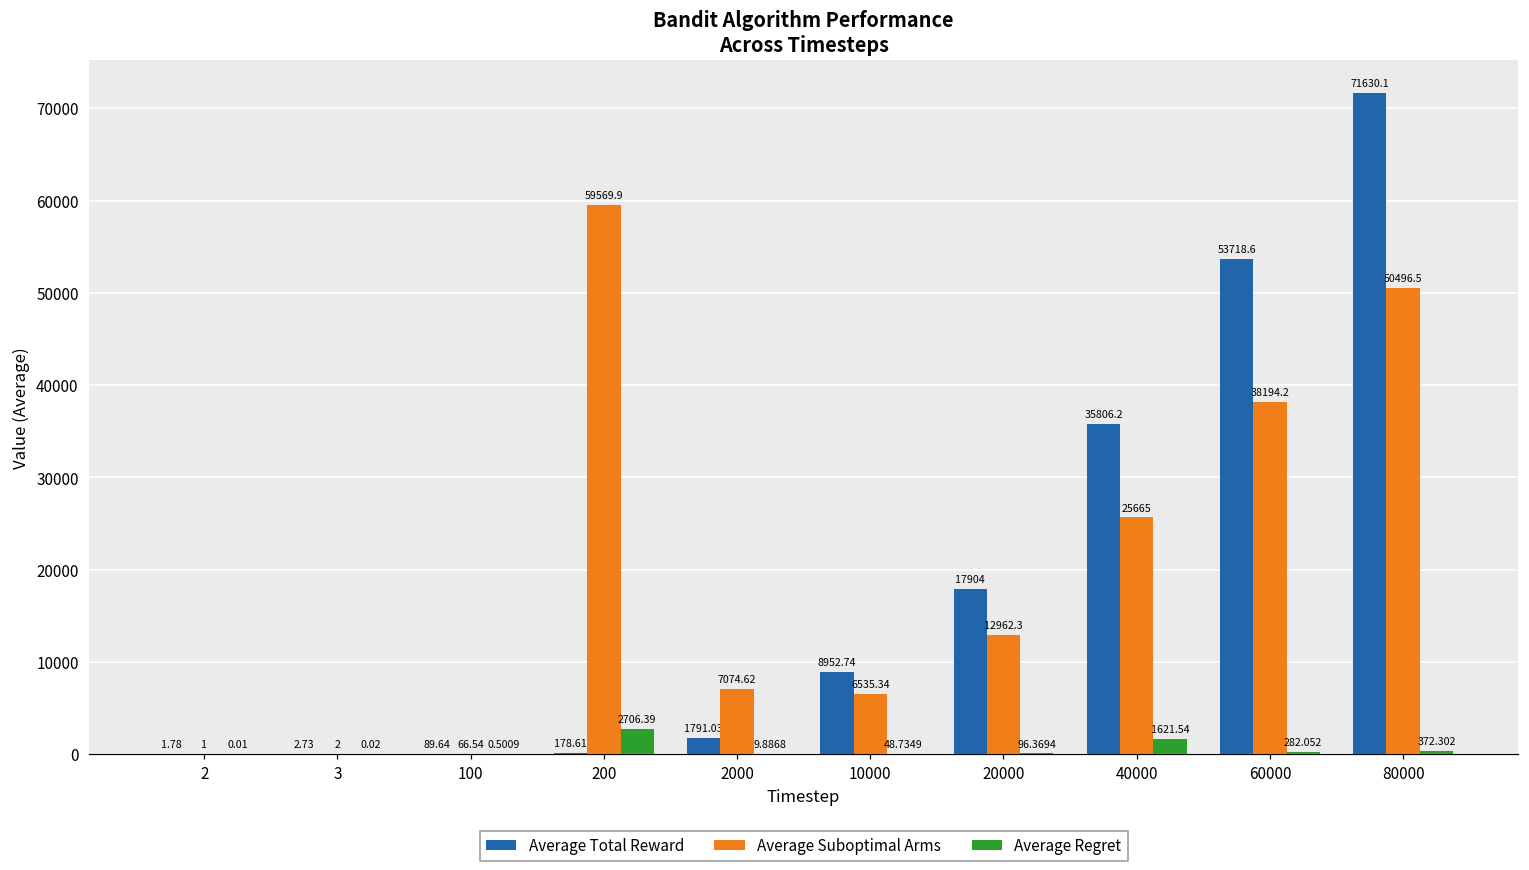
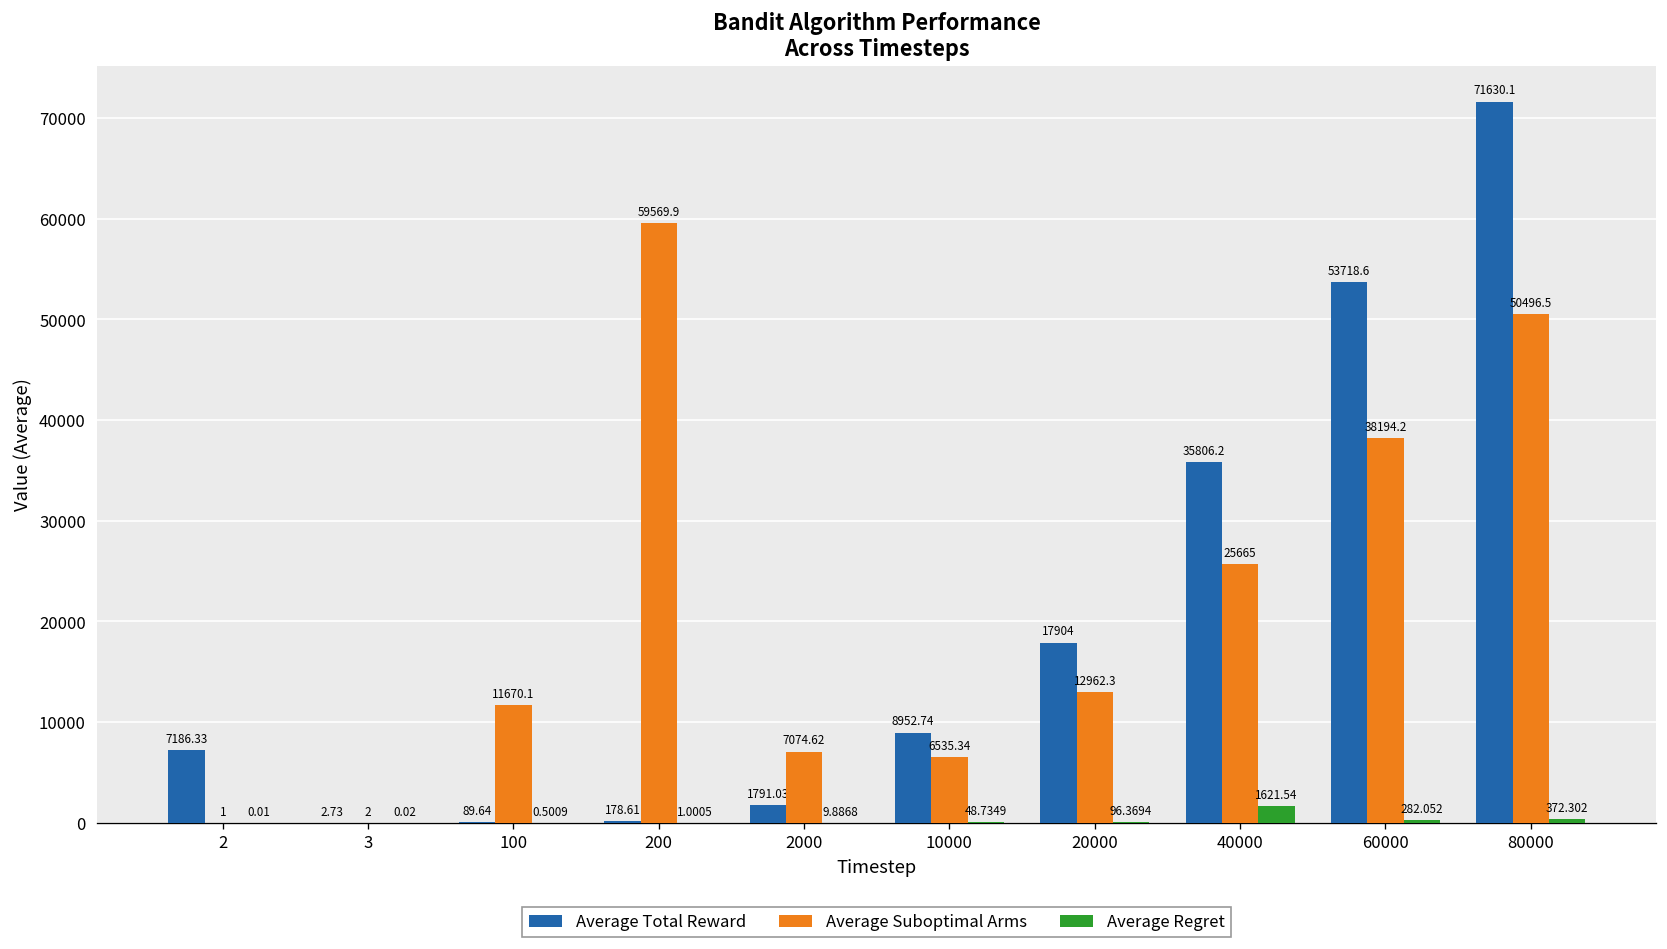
Average Total Reward, 2: 1.78 -> 7186.33
Average Suboptimal Arms, 100: 66.54 -> 11670.1
Average Regret, 200: 2706.39 -> 1.0005
